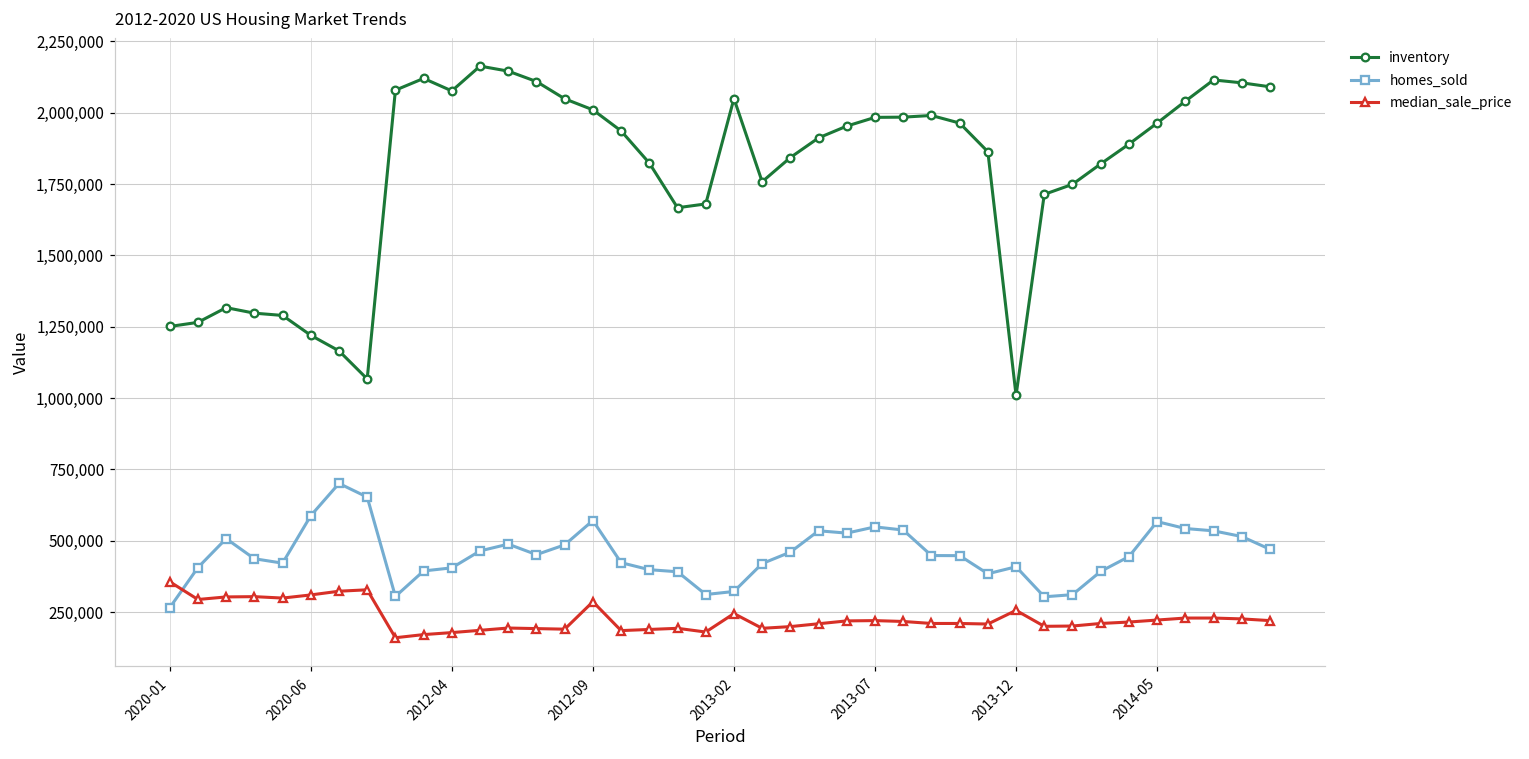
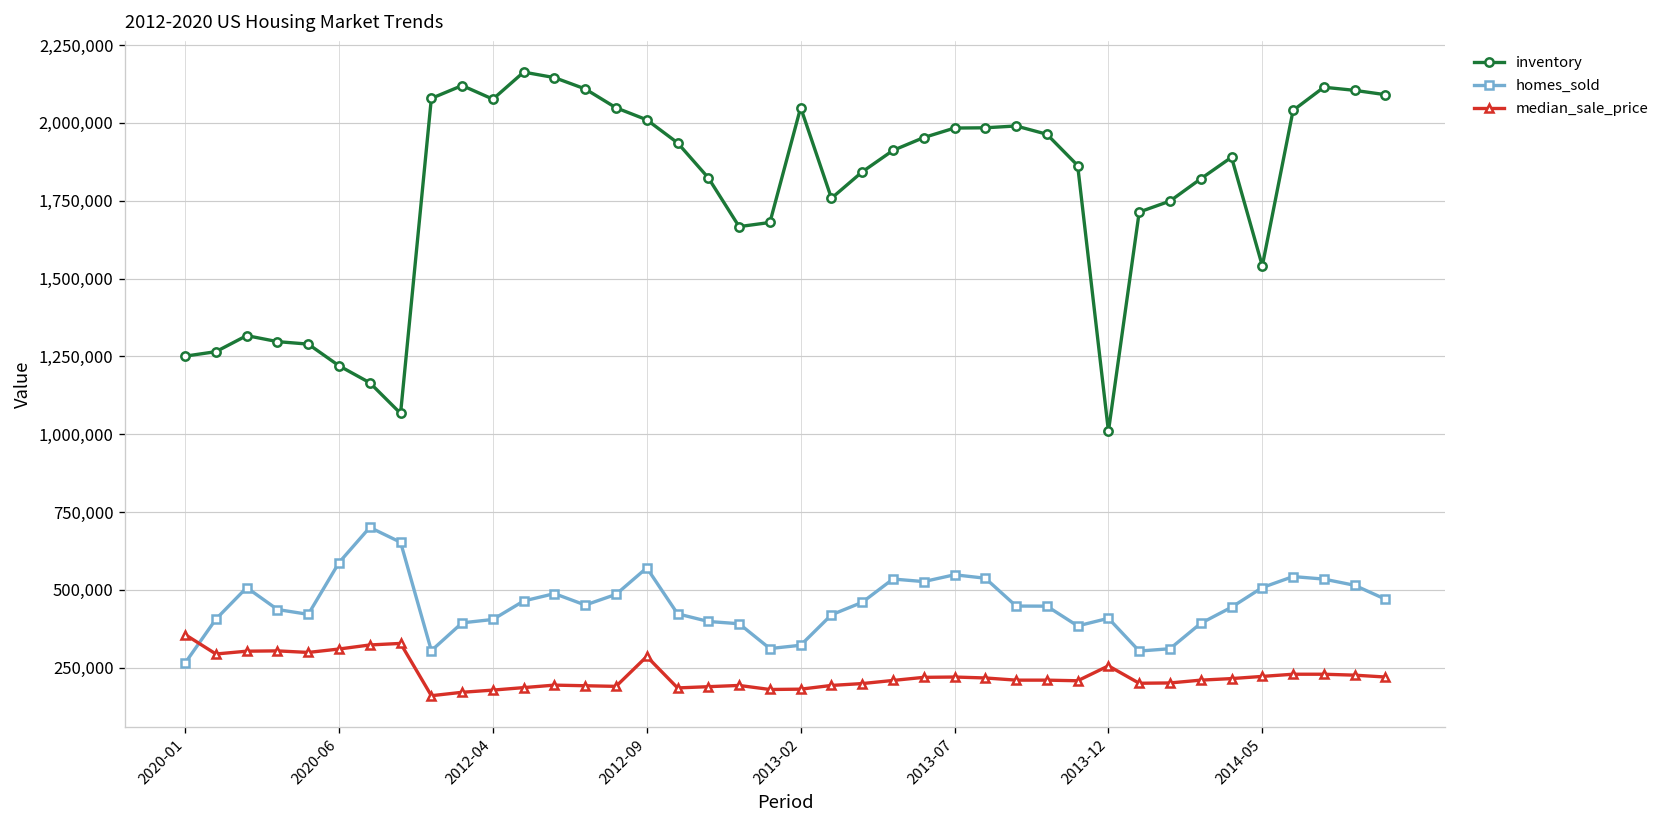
median_sale_price, 2013-02: 240,000 -> 180,000
inventory, 2014-05: 1,960,000 -> 1,540,000
homes_sold, 2014-05: 570,000 -> 510,000
